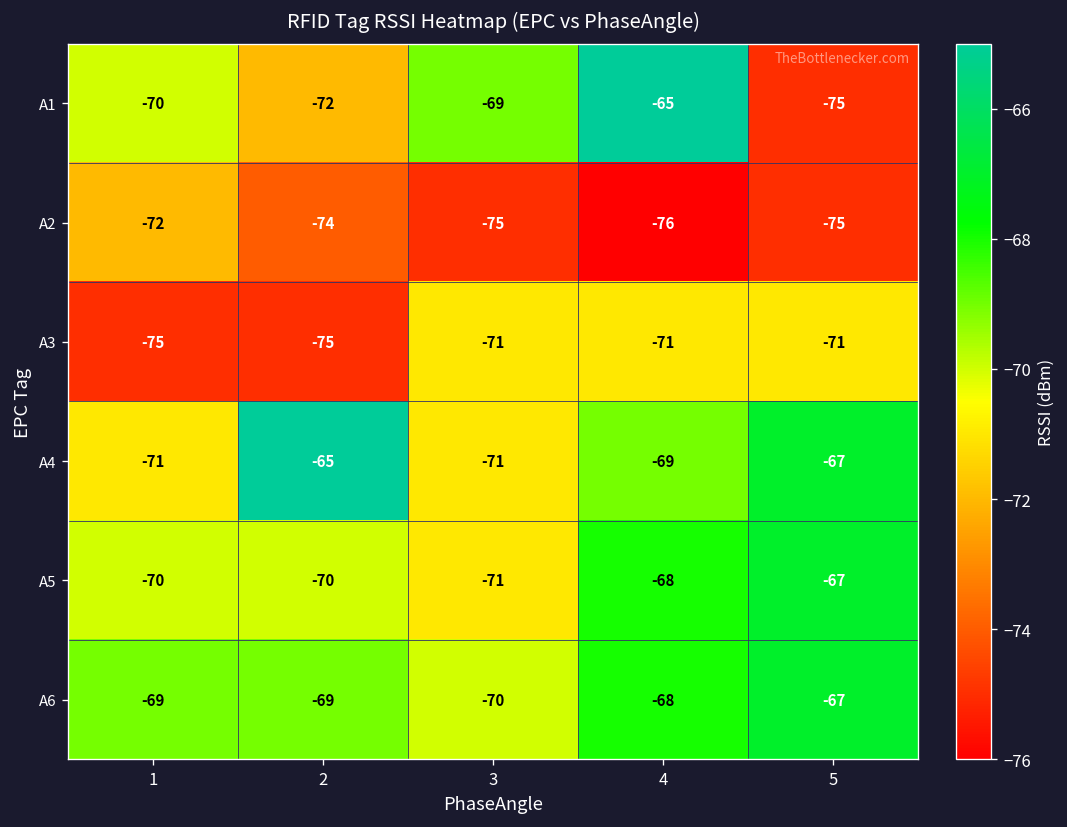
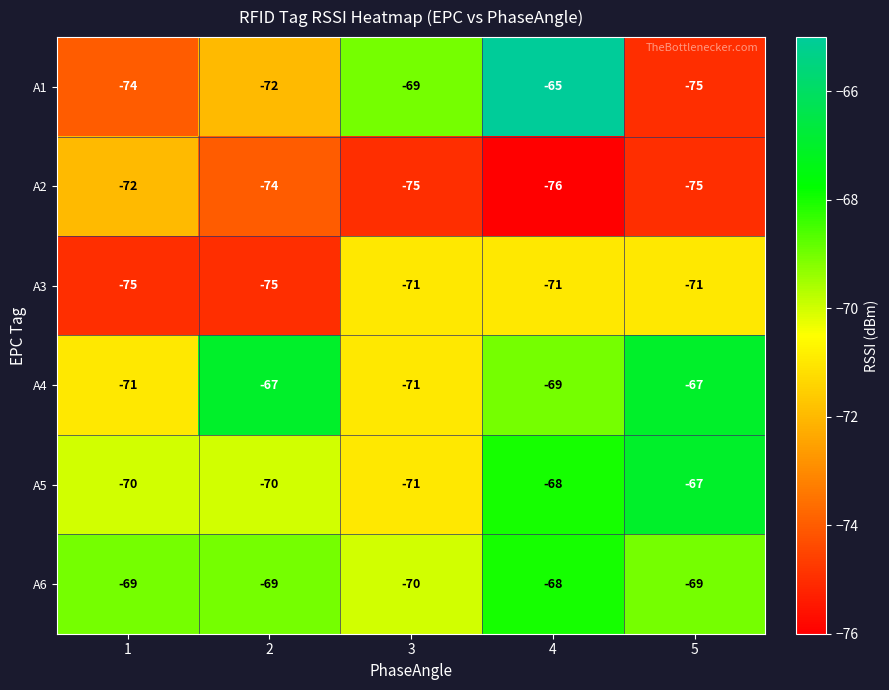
A1, 1: -70 -> -74
A4, 2: -65 -> -67
A6, 5: -67 -> -69
